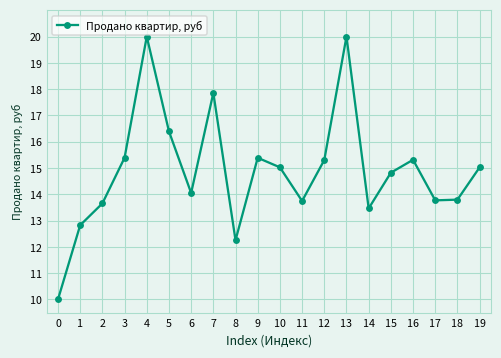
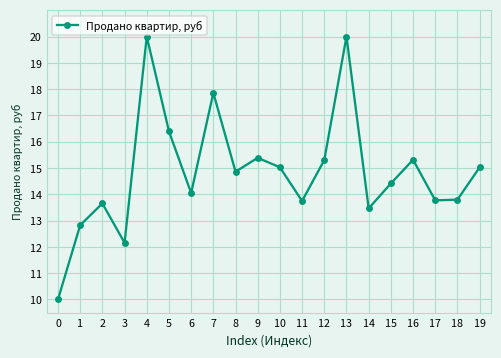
3: 15.4 -> 12.2
8: 12.3 -> 14.9
15: 14.8 -> 14.4
